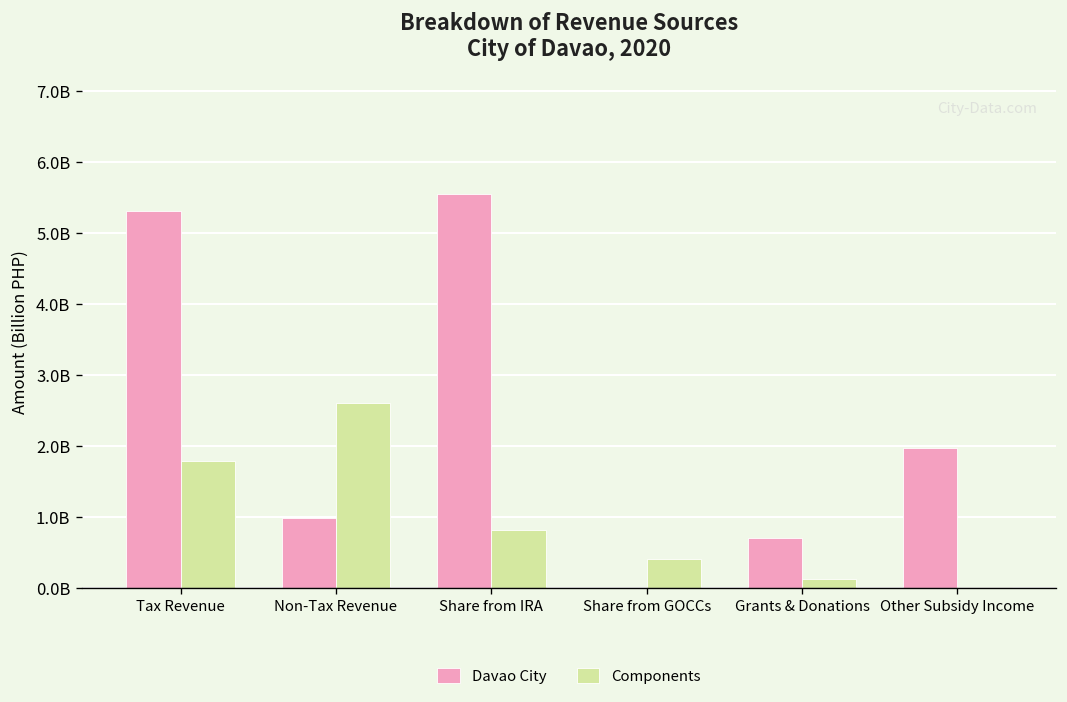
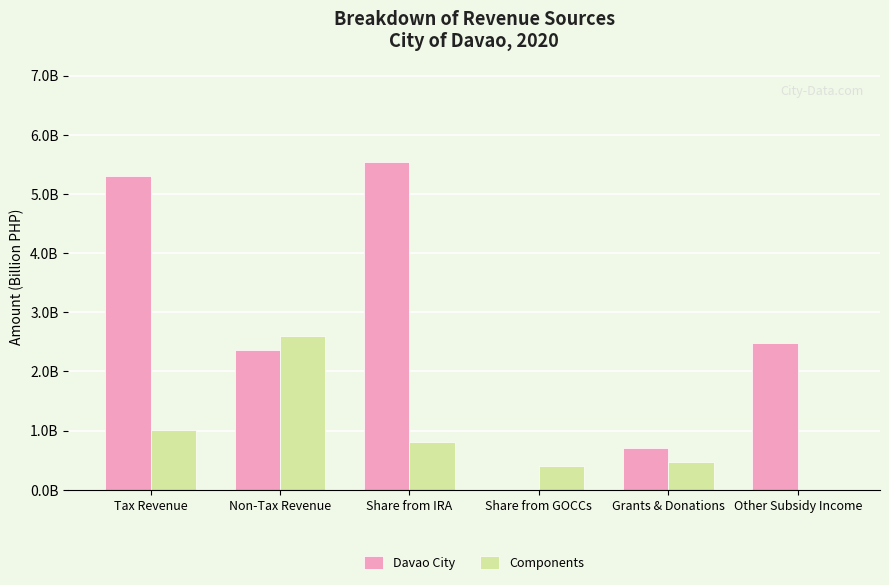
Components, Tax Revenue: 1800000000 -> 1000000000
Davao City, Non-Tax Revenue: 1000000000 -> 2400000000
Components, Grants & Donations: 100000000 -> 500000000
Davao City, Other Subsidy Income: 2000000000 -> 2500000000
